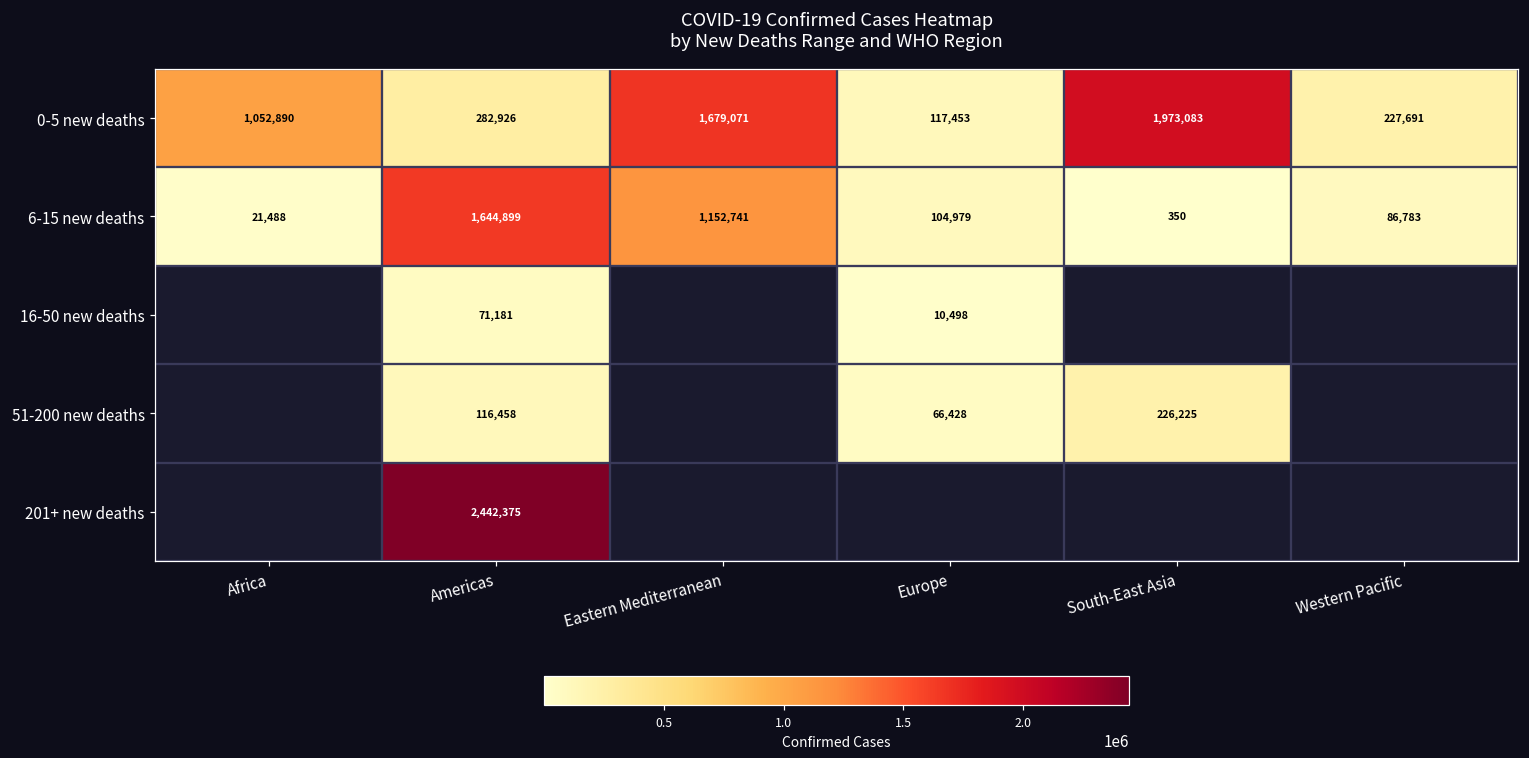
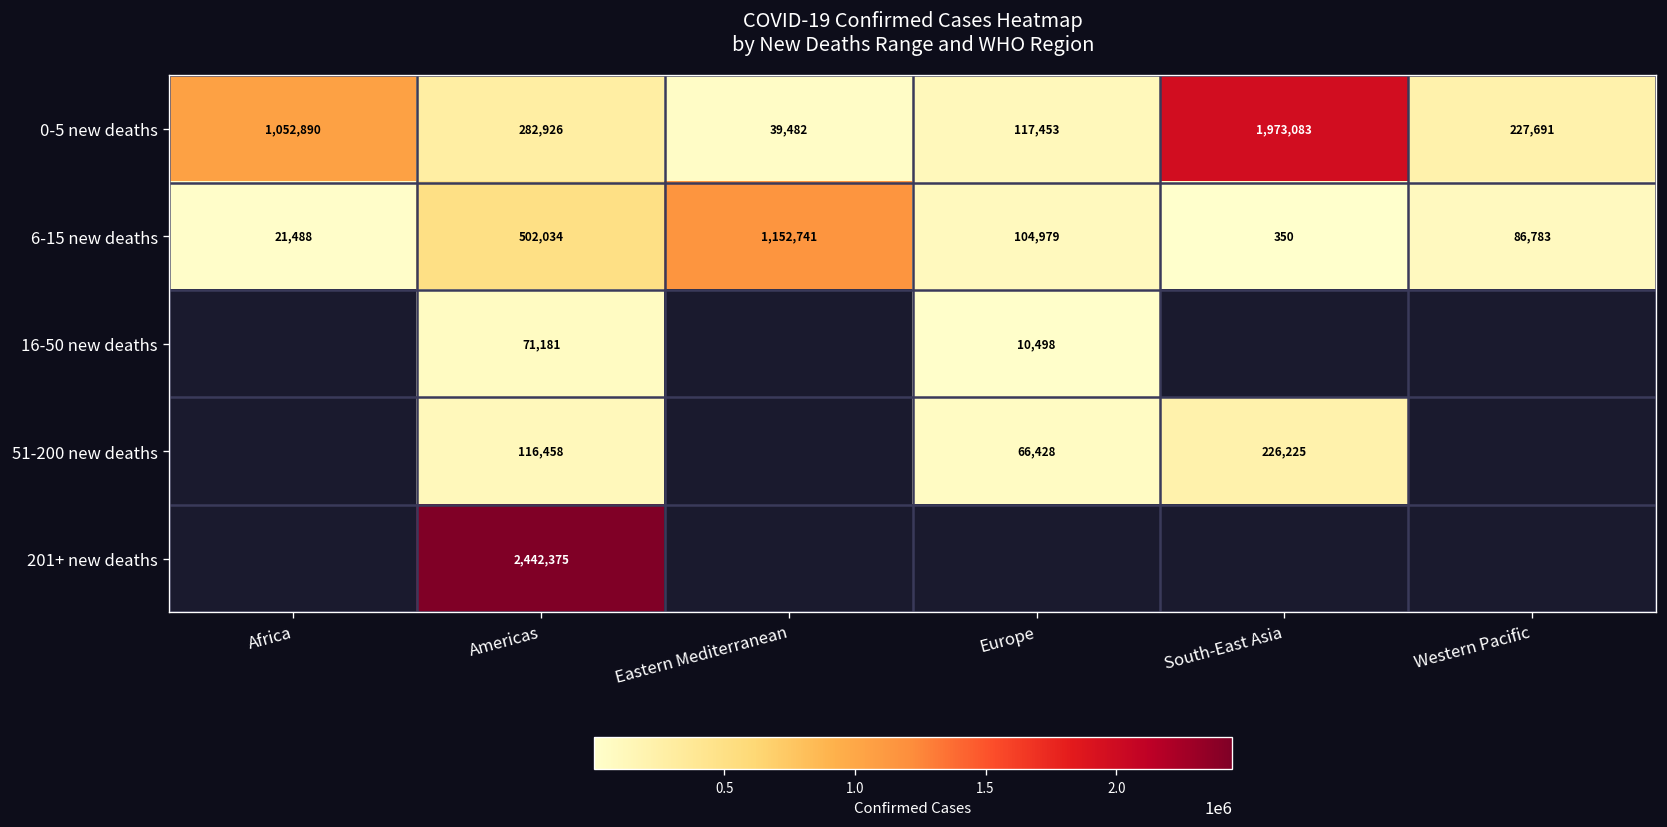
0-5 new deaths, Eastern Mediterranean: 1,679,071 -> 39,482
6-15 new deaths, Americas: 1,644,899 -> 502,034
